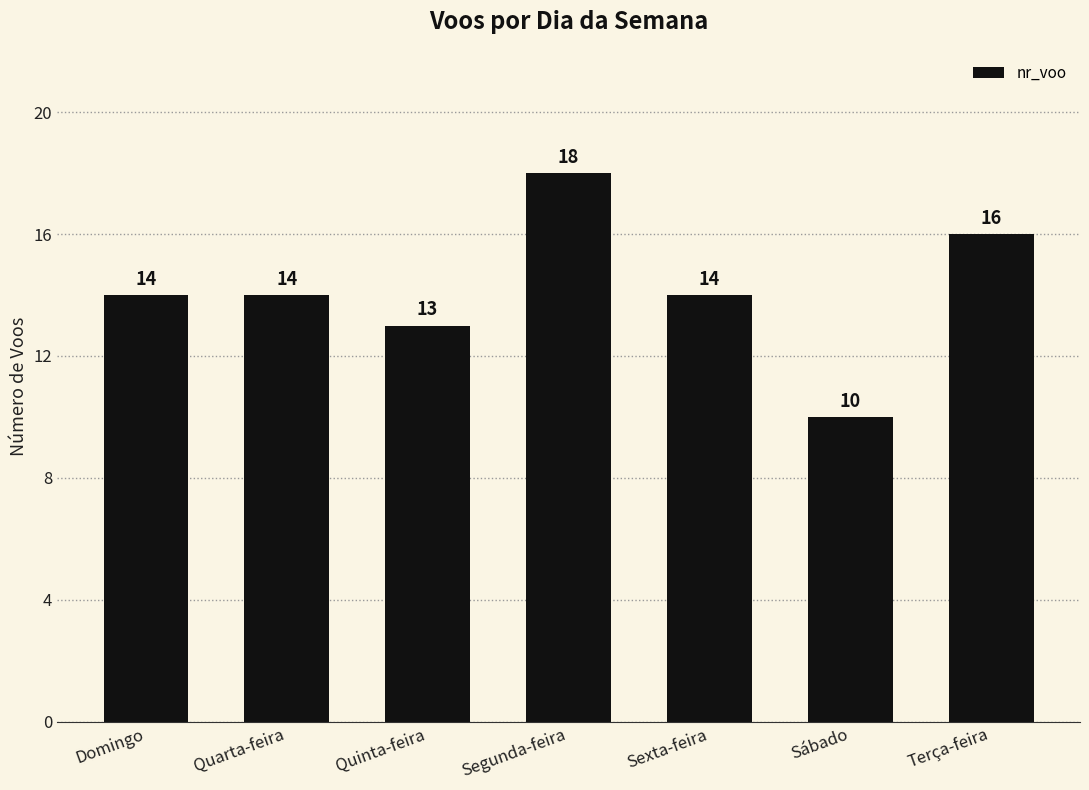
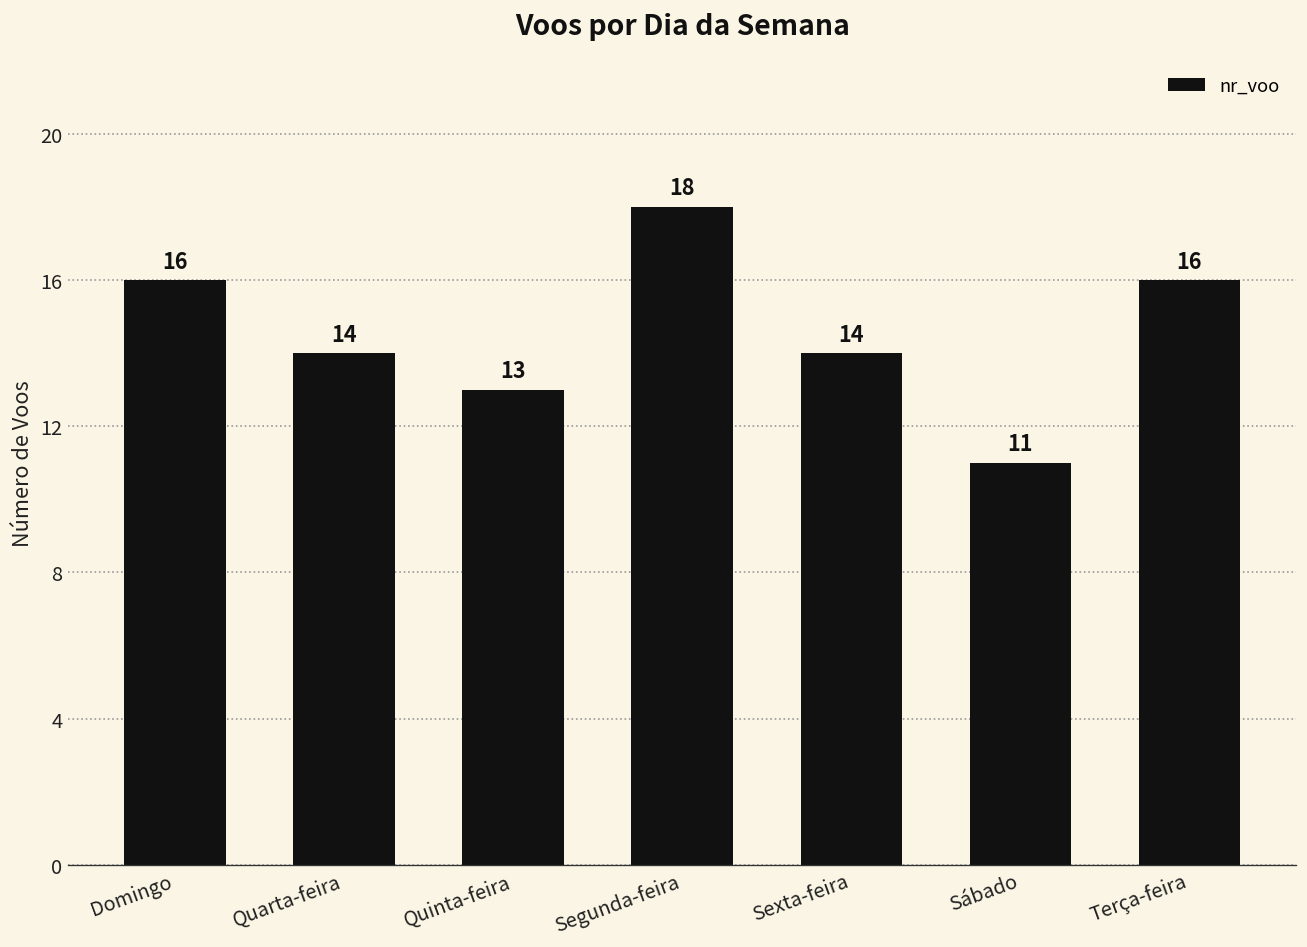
Domingo: 14 -> 16
Sábado: 10 -> 11
